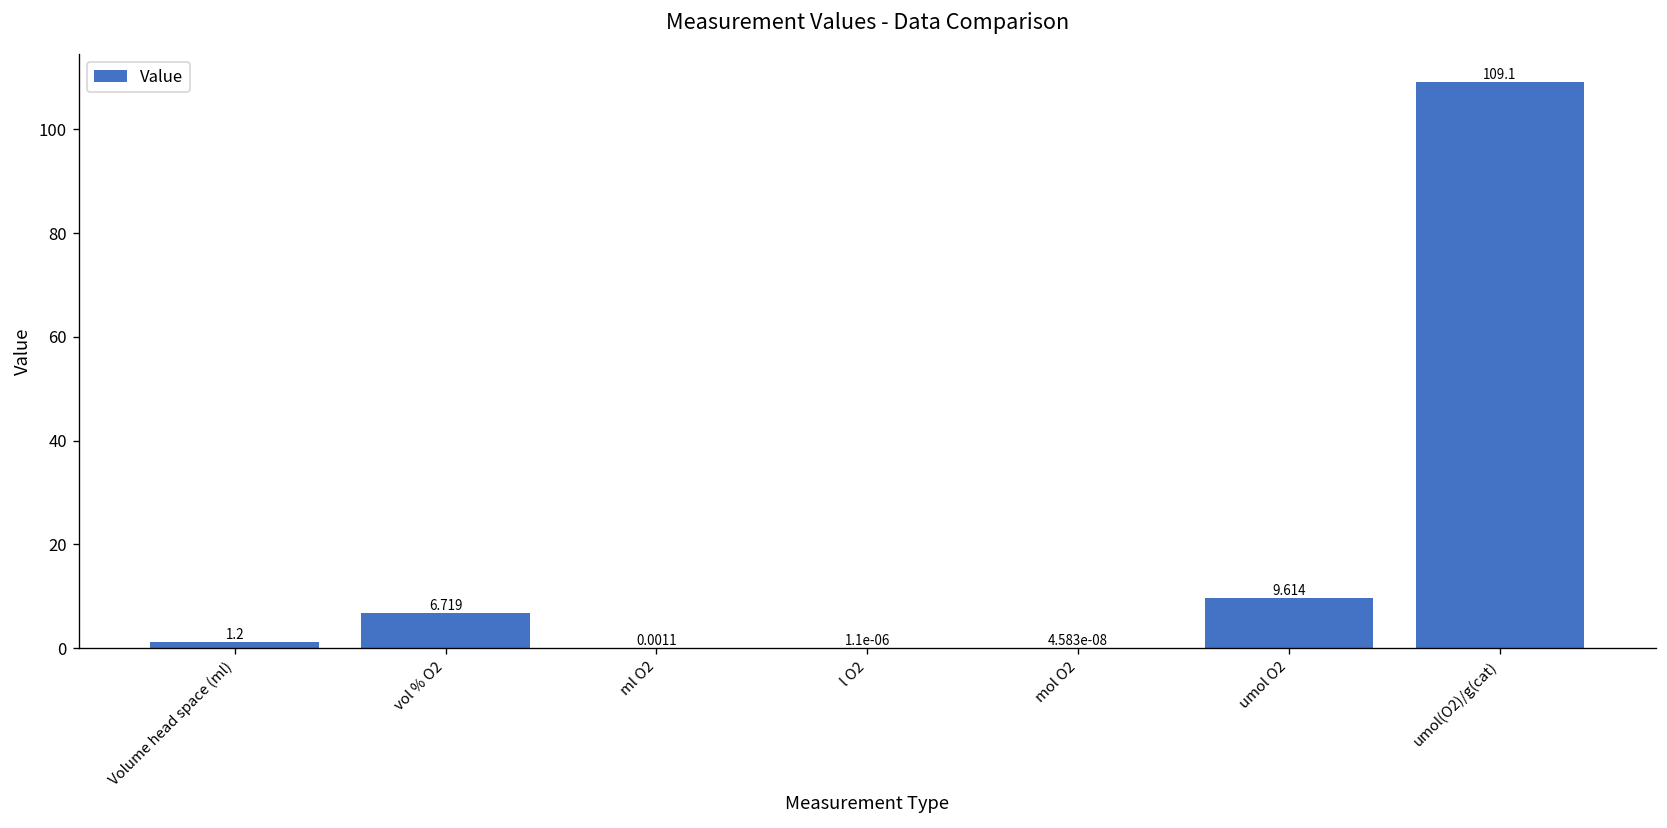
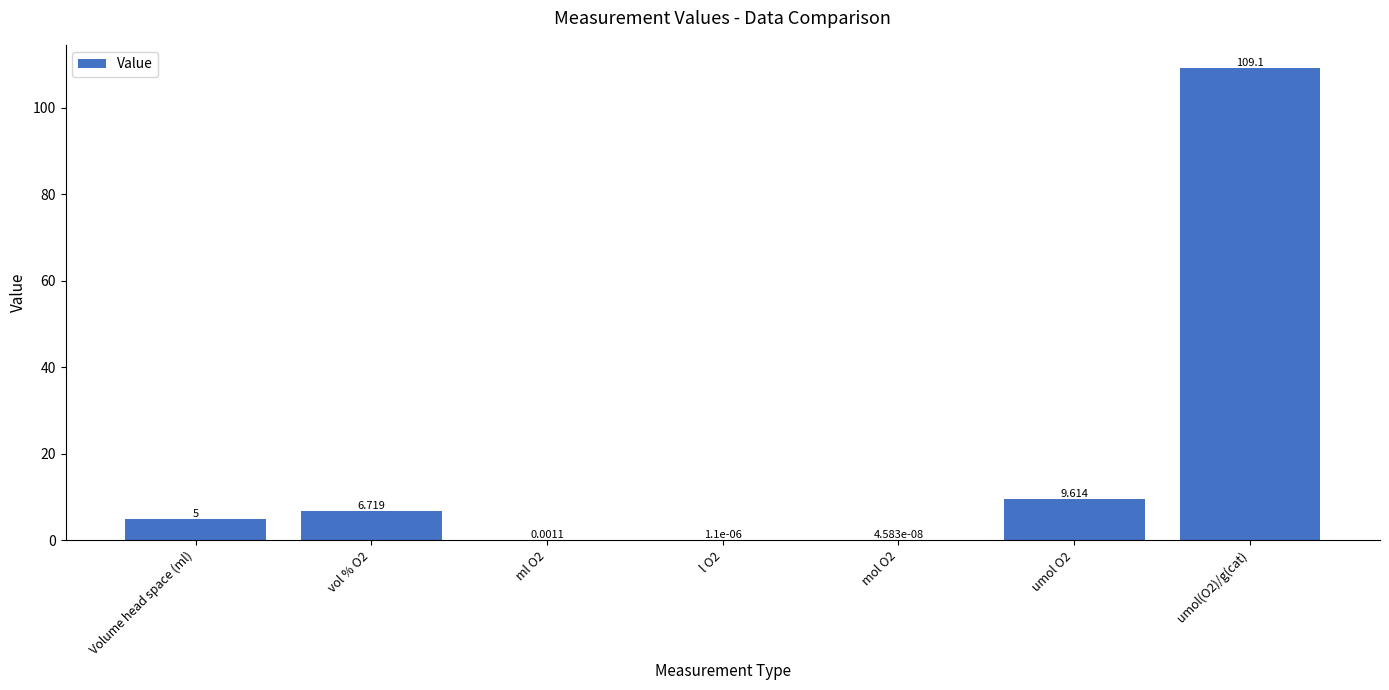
Volume head space (ml): 1.2 -> 5
